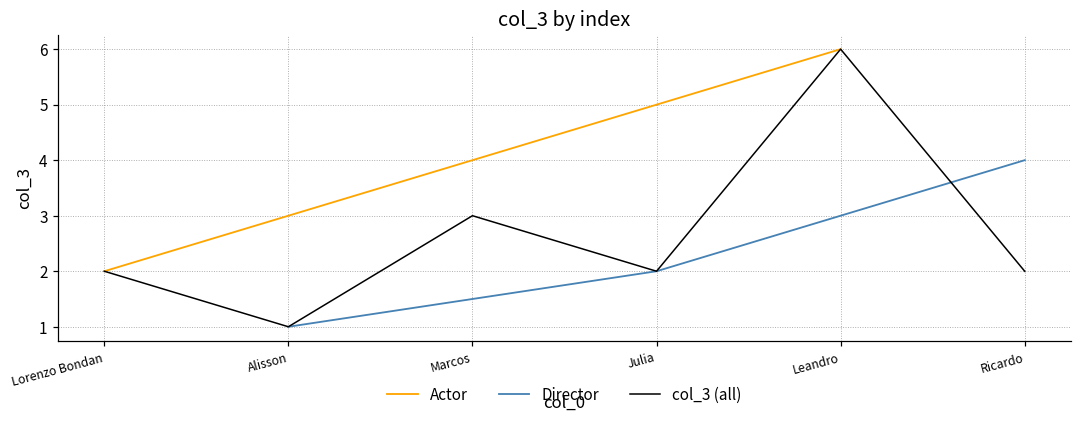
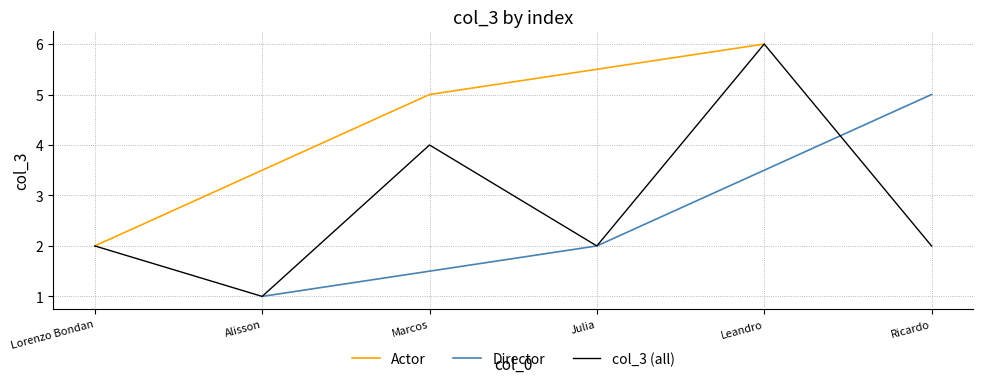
Actor, Marcos: 4 -> 5
col_3 (all), Marcos: 3 -> 4
Director, Ricardo: 4 -> 5
